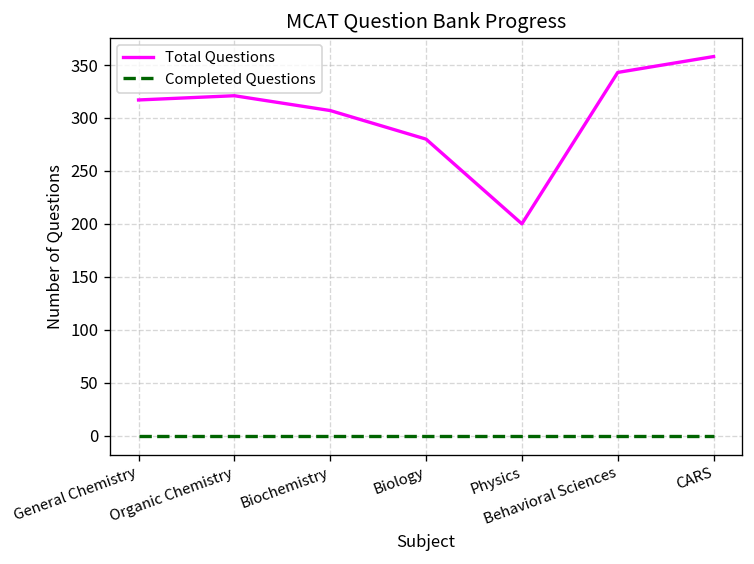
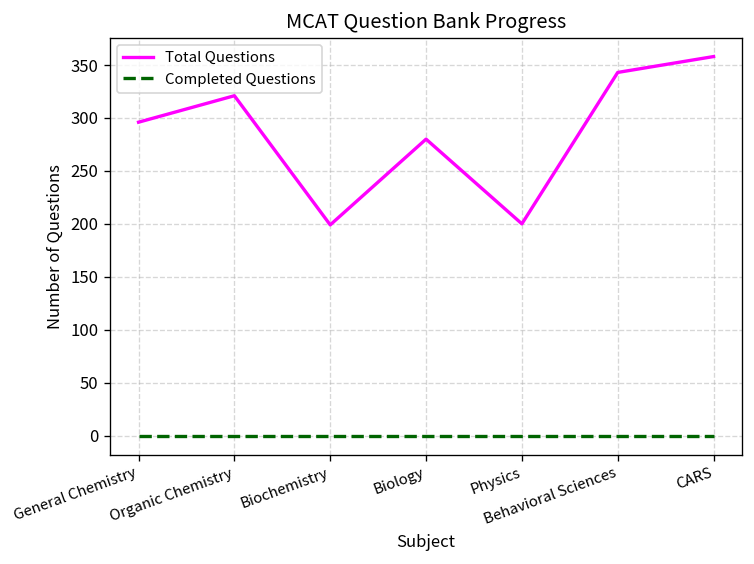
Total Questions, General Chemistry: 320 -> 300
Total Questions, Biochemistry: 310 -> 200
